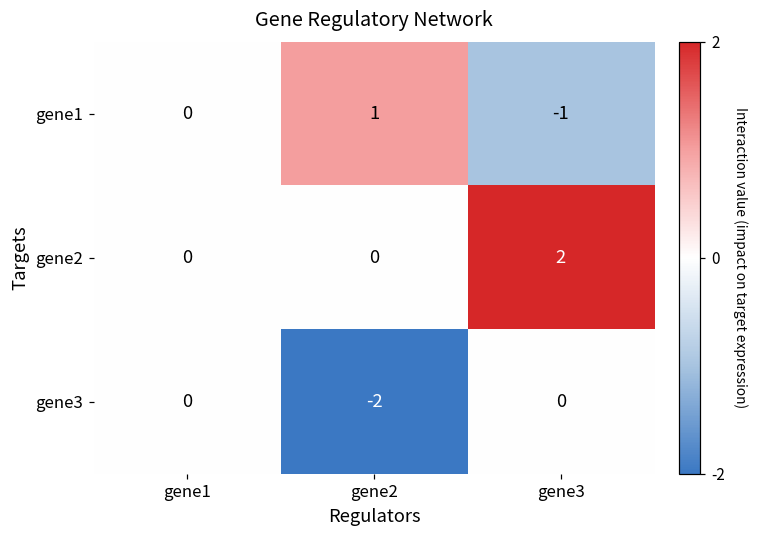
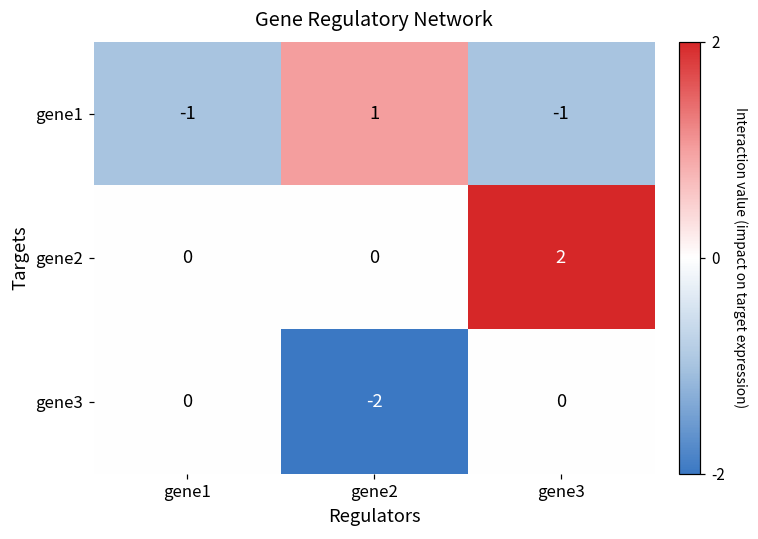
gene1, gene1: 0 -> -1
